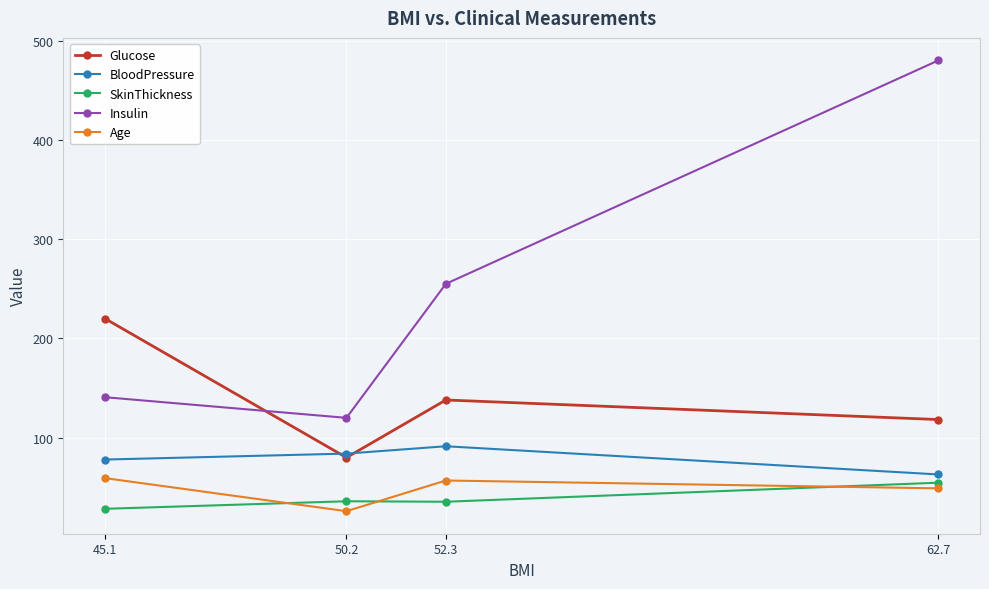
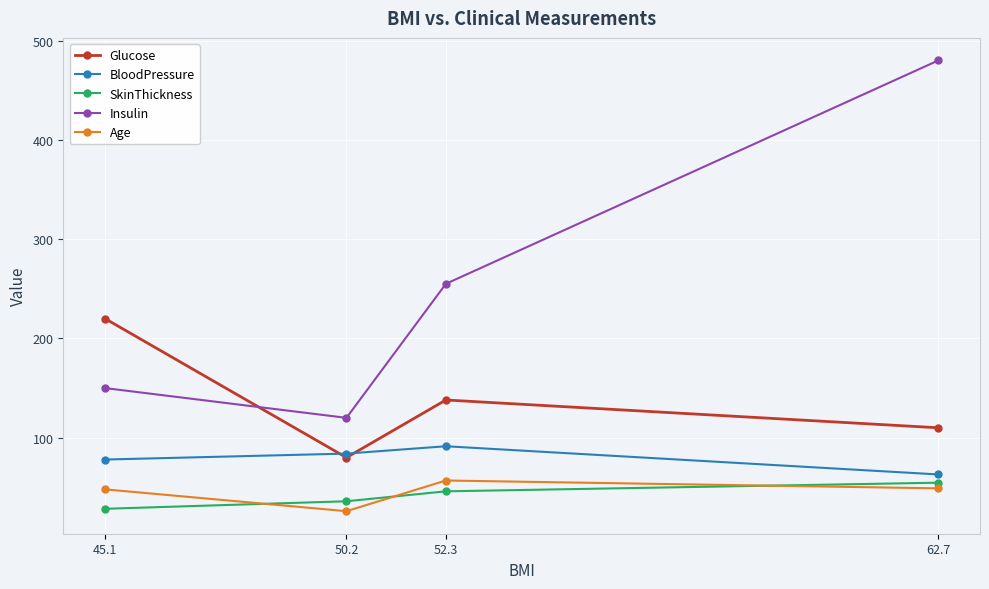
Insulin, 45.1: 140 -> 150
Age, 45.1: 60 -> 50
SkinThickness, 52.3: 40 -> 50
Glucose, 62.7: 120 -> 110
